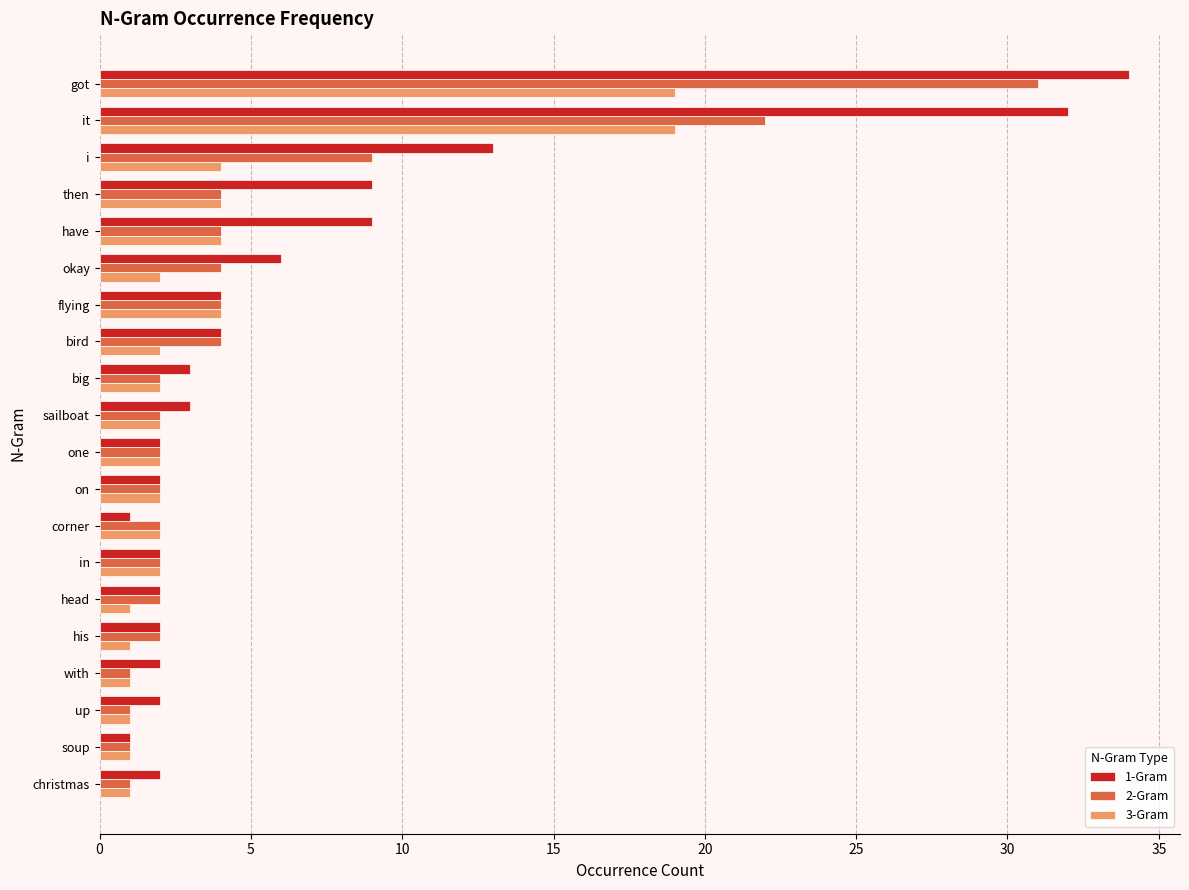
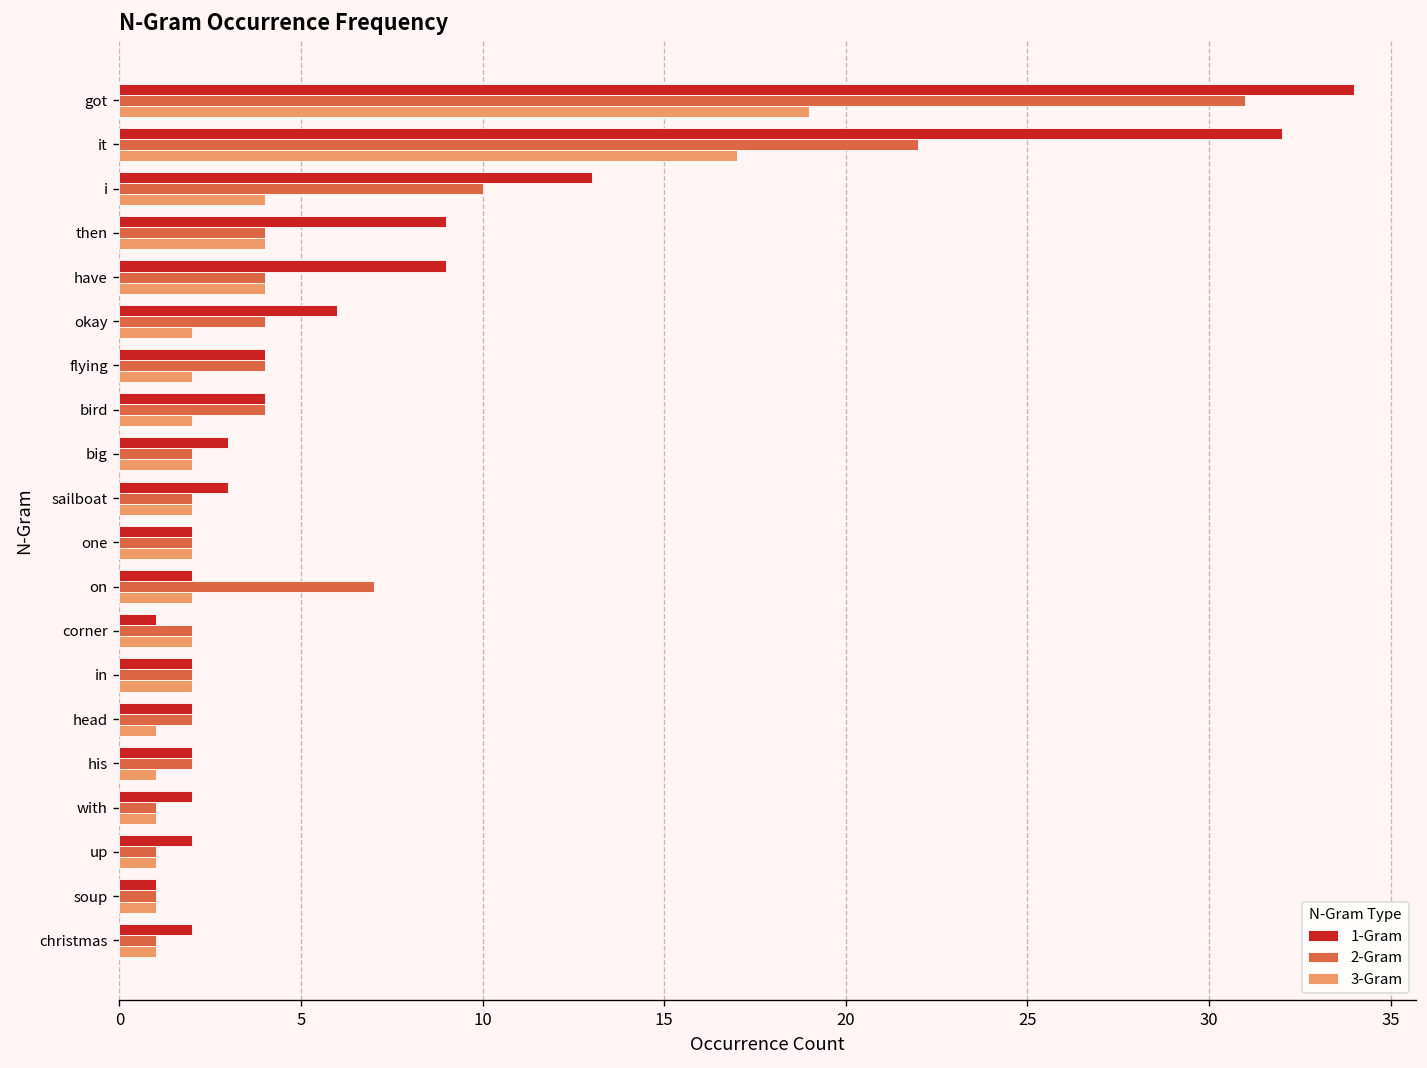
3-Gram, it: 19 -> 17
2-Gram, i: 9 -> 10
3-Gram, flying: 4 -> 2
2-Gram, on: 2 -> 7
